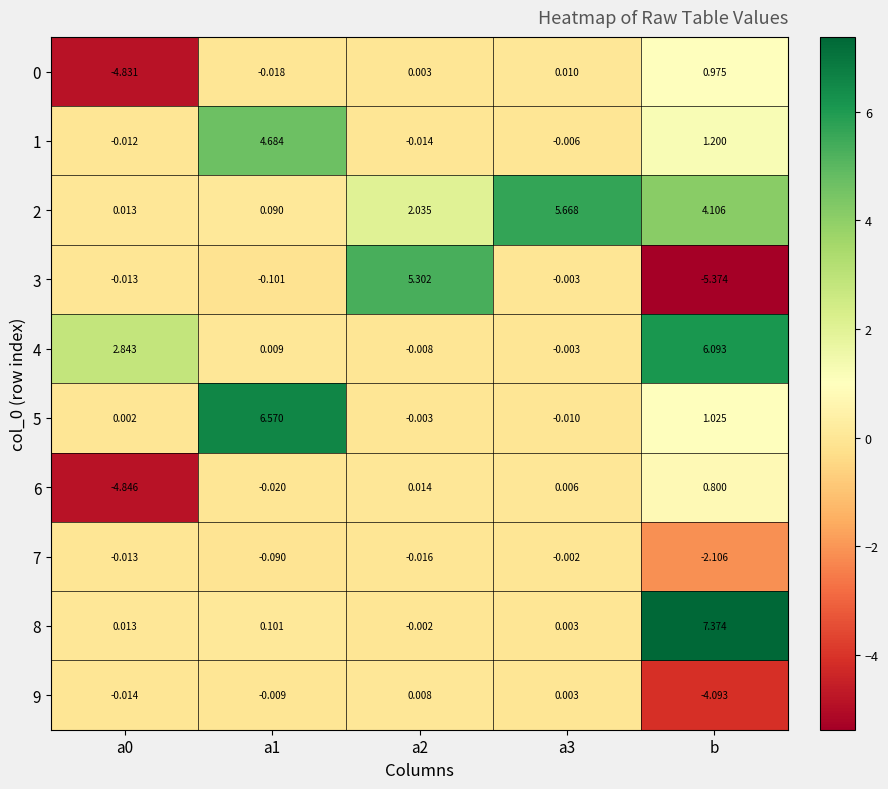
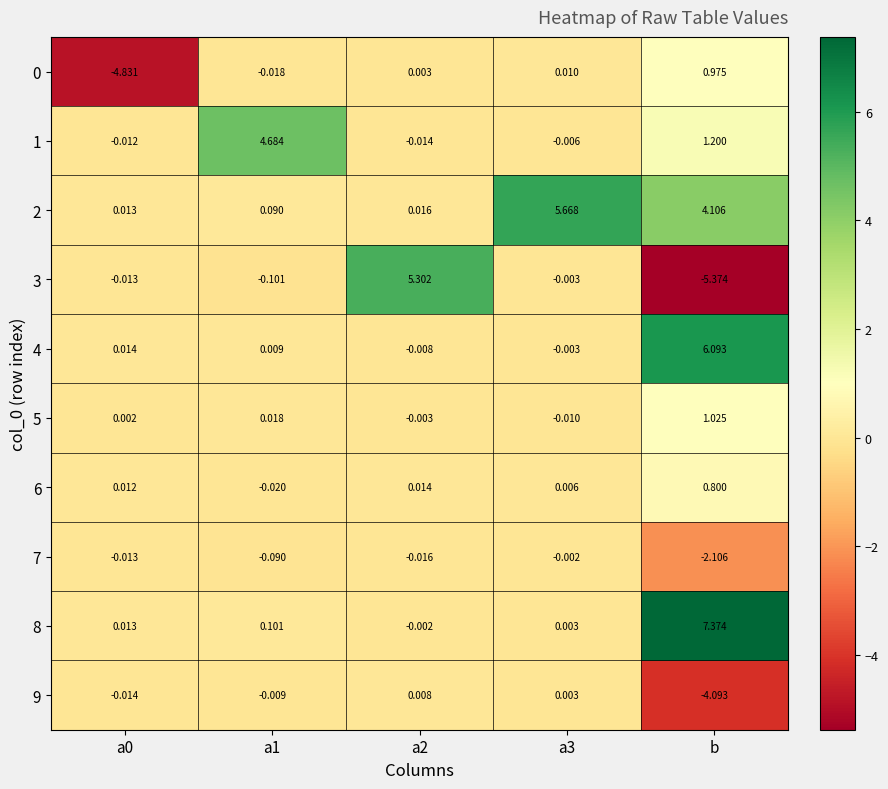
2, a2: 2.035 -> 0.016
4, a0: 2.843 -> 0.014
5, a1: 6.570 -> 0.018
6, a0: -4.846 -> 0.012
